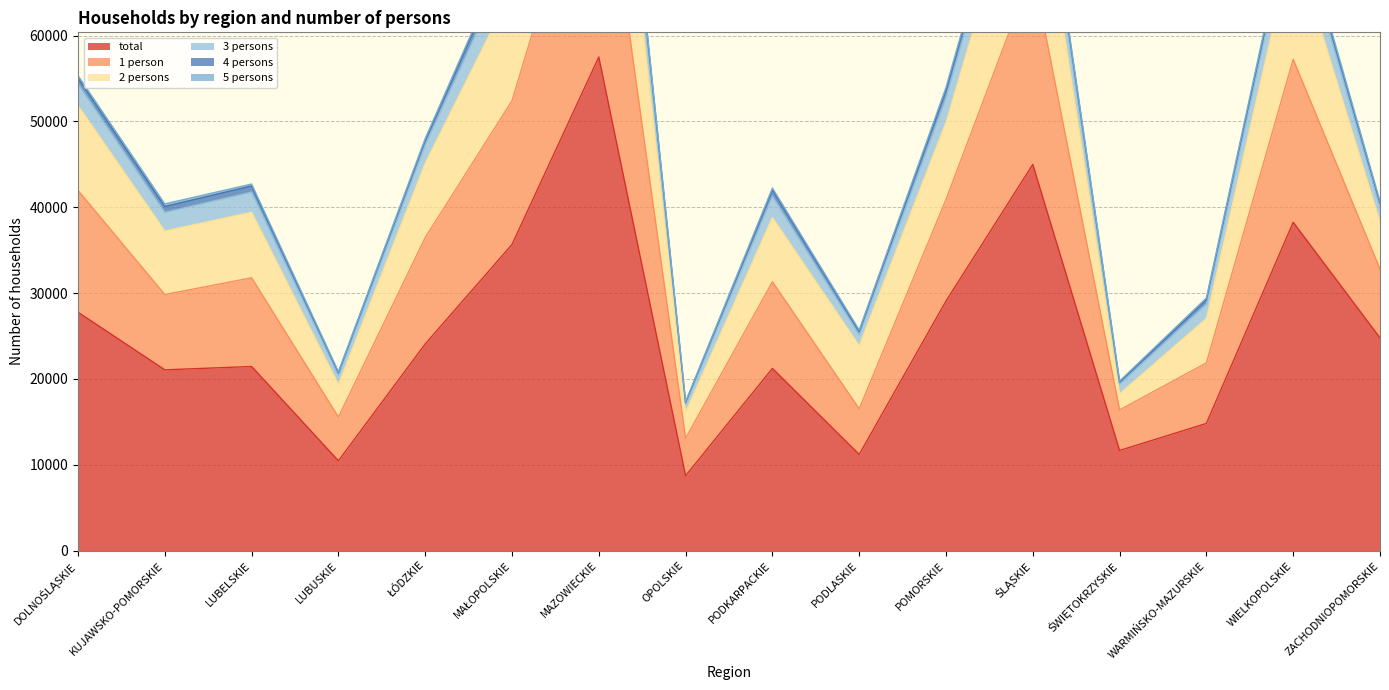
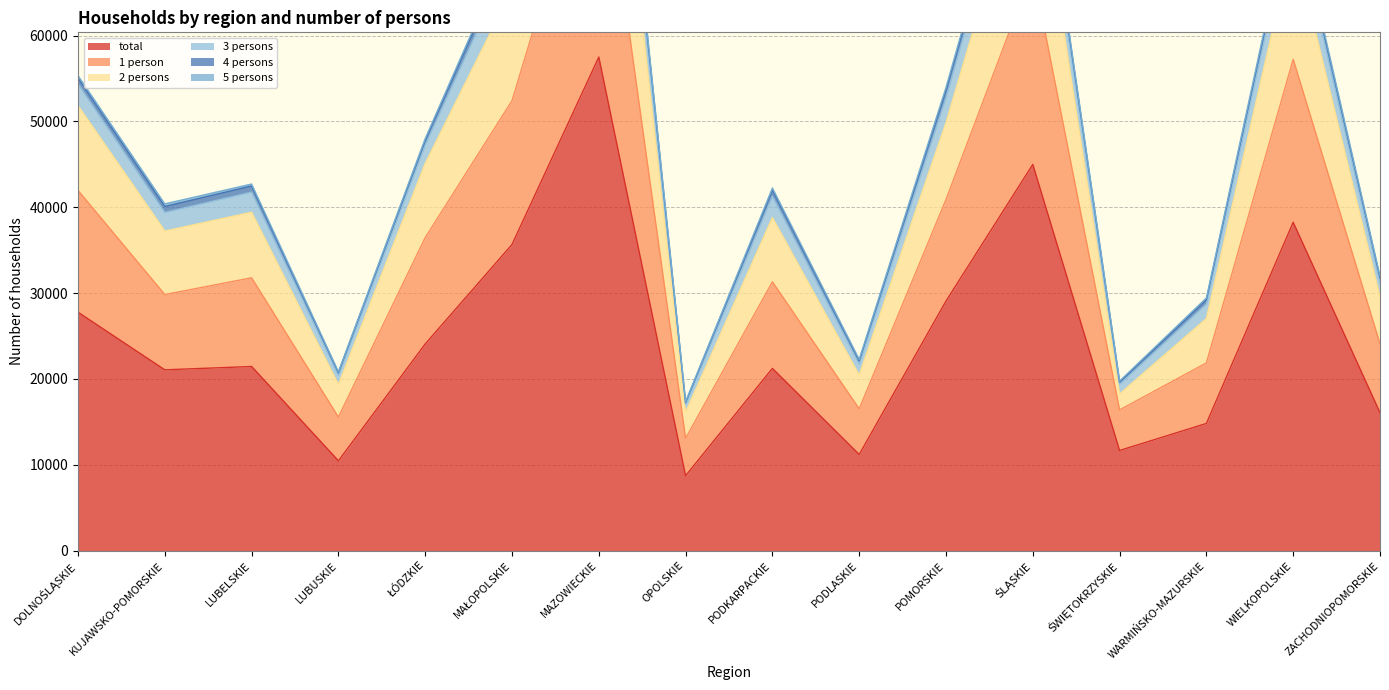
2 persons, PODLASKIE: 7000 -> 4000
total, ZACHODNIOPOMORSKIE: 25000 -> 16000
